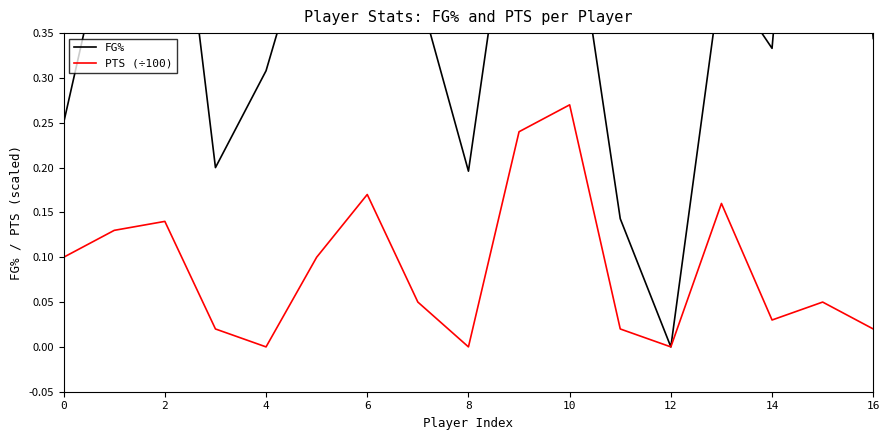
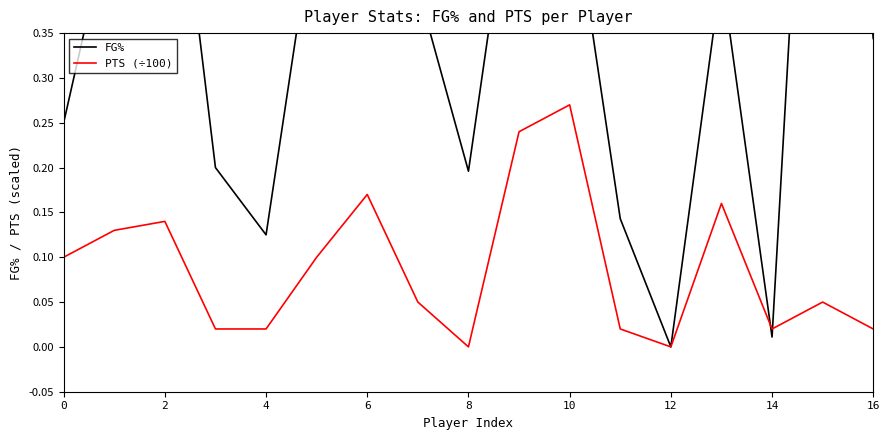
FG%, 4: 0.31 -> 0.13
PTS (÷100), 4: 0.00 -> 0.02
FG%, 14: 0.33 -> 0.01
PTS (÷100), 14: 0.03 -> 0.02
